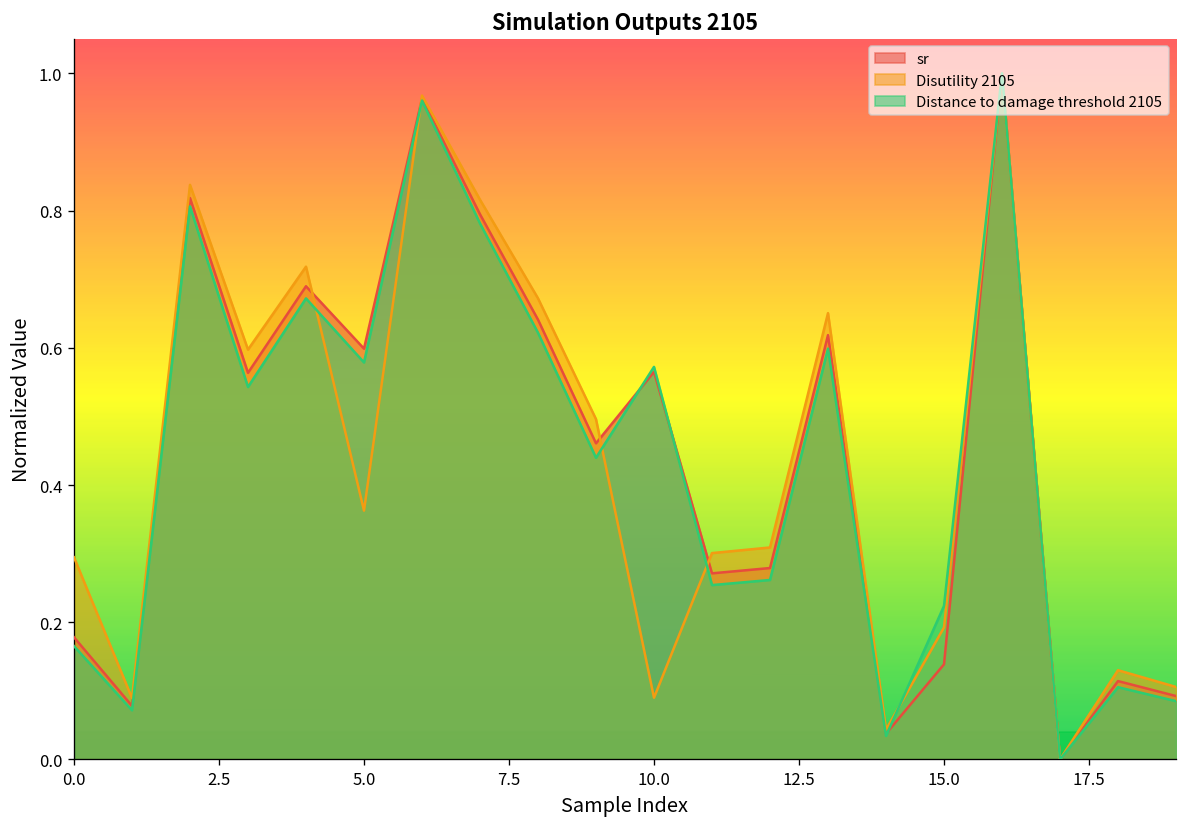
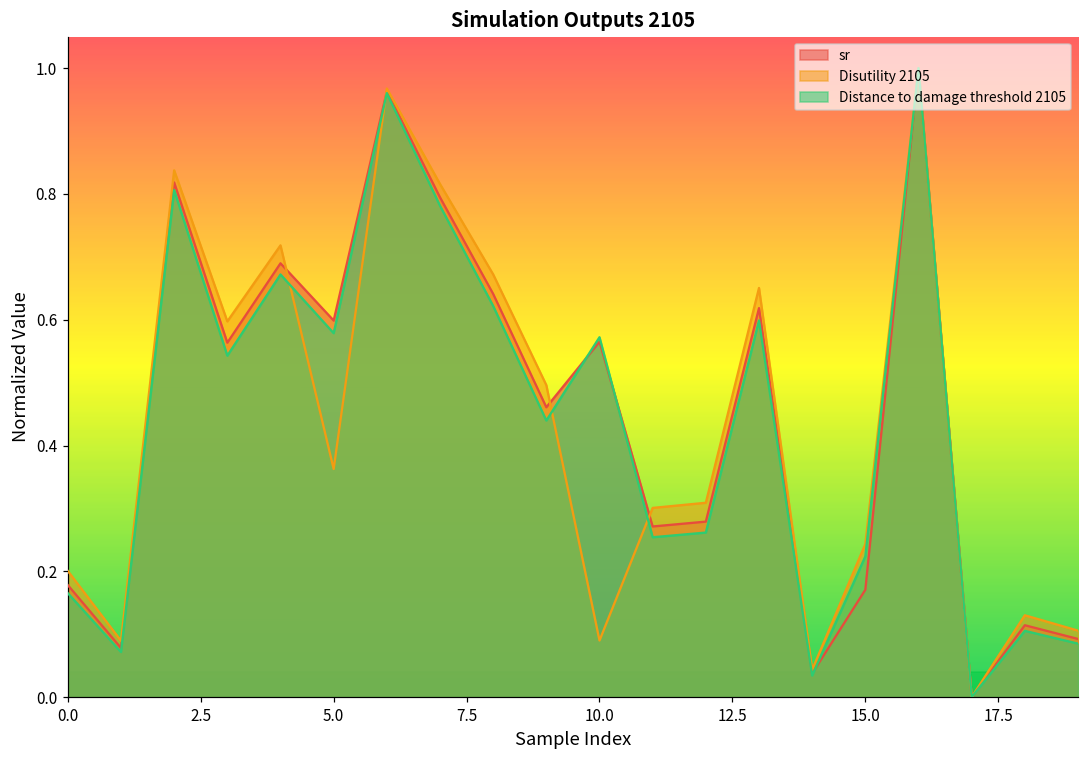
Disutility 2105, 0.0: 0.29 -> 0.20
sr, 15.0: 0.14 -> 0.17
Disutility 2105, 15.0: 0.19 -> 0.24
